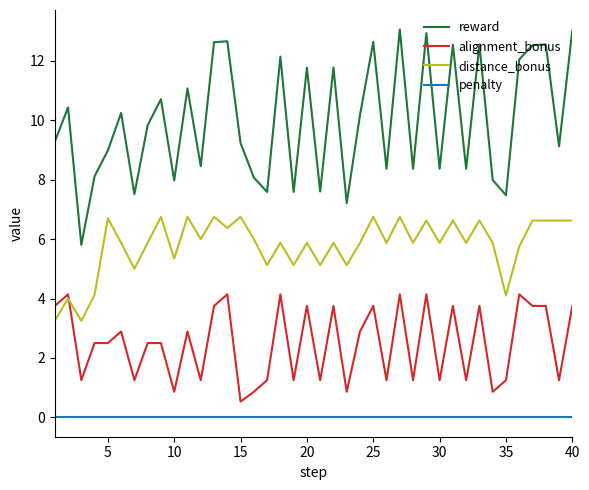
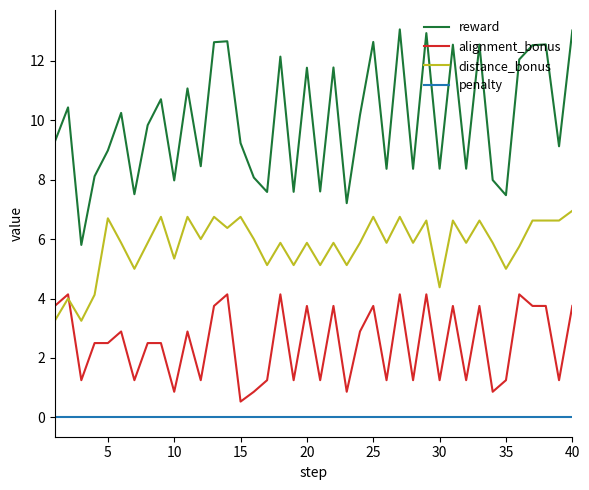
distance_bonus, 30: 5.9 -> 4.4
distance_bonus, 35: 4.1 -> 5.0
distance_bonus, 40: 6.6 -> 7.0
